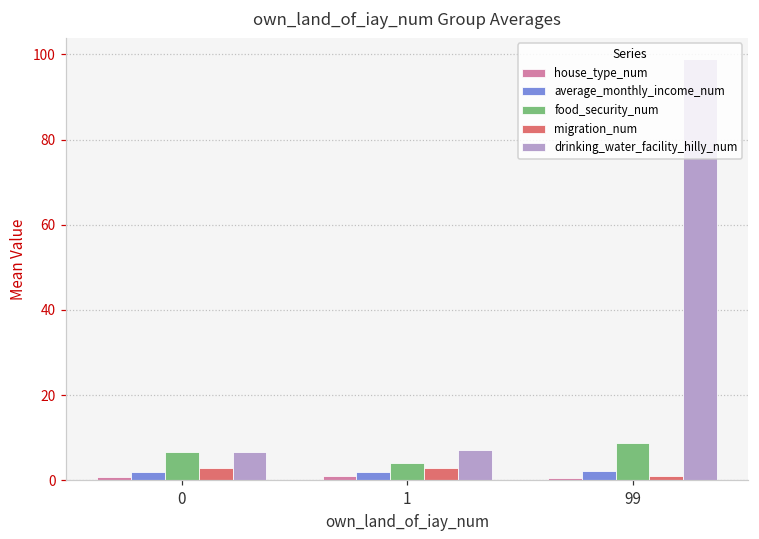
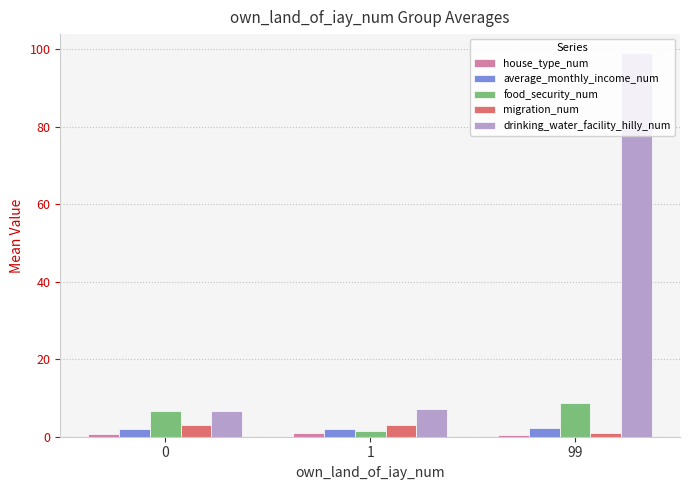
food_security_num, 1: 4 -> 2
